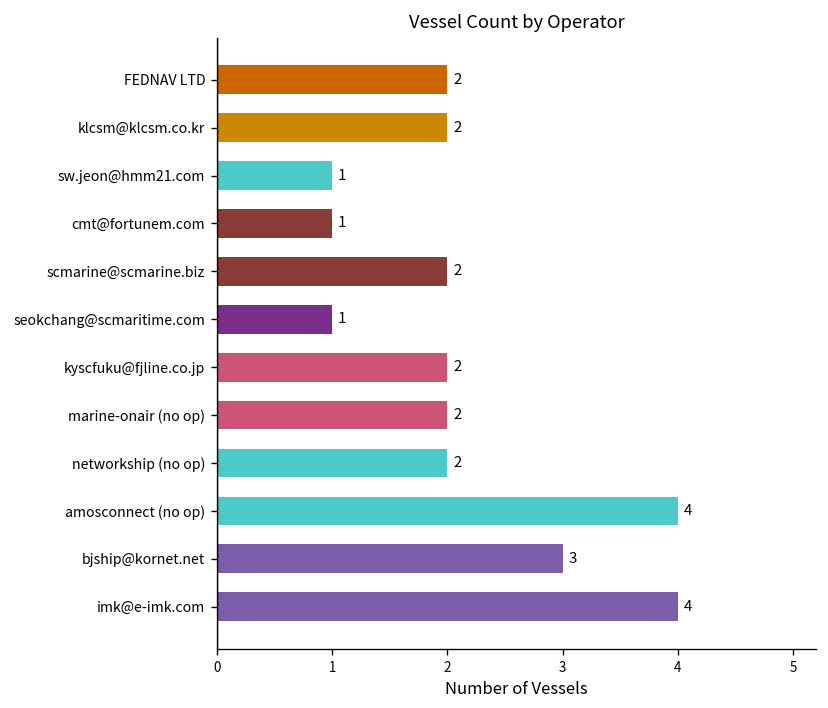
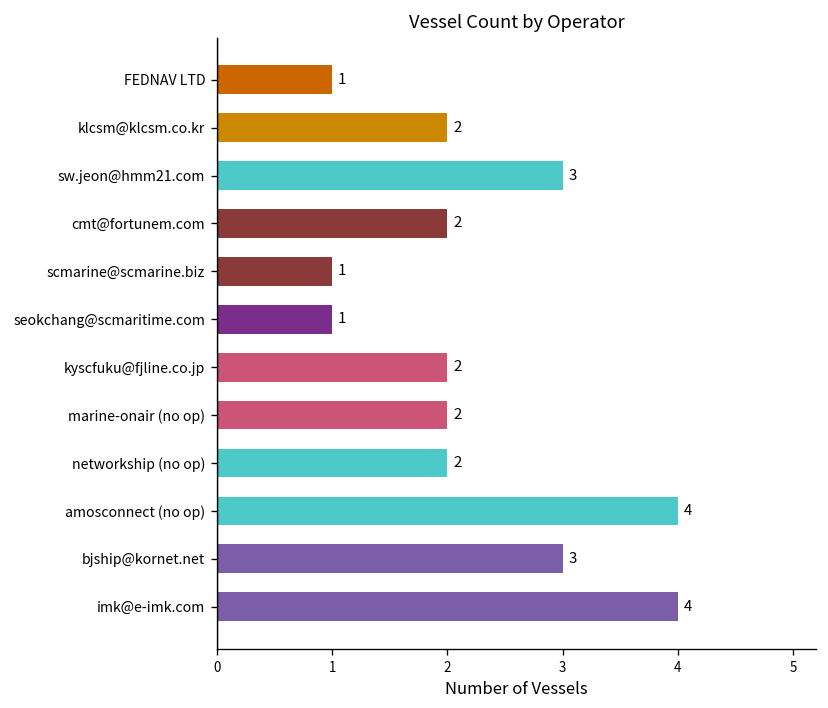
FEDNAV LTD: 2 -> 1
sw.jeon@hmm21.com: 1 -> 3
cmt@fortunem.com: 1 -> 2
scmarine@scmarine.biz: 2 -> 1
